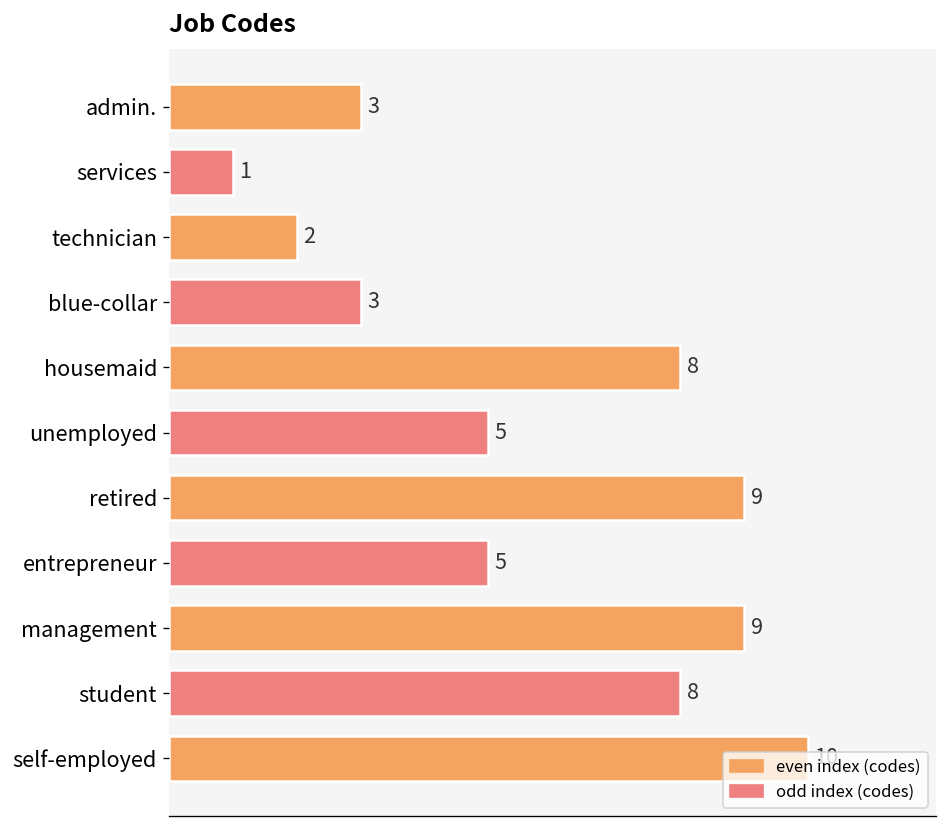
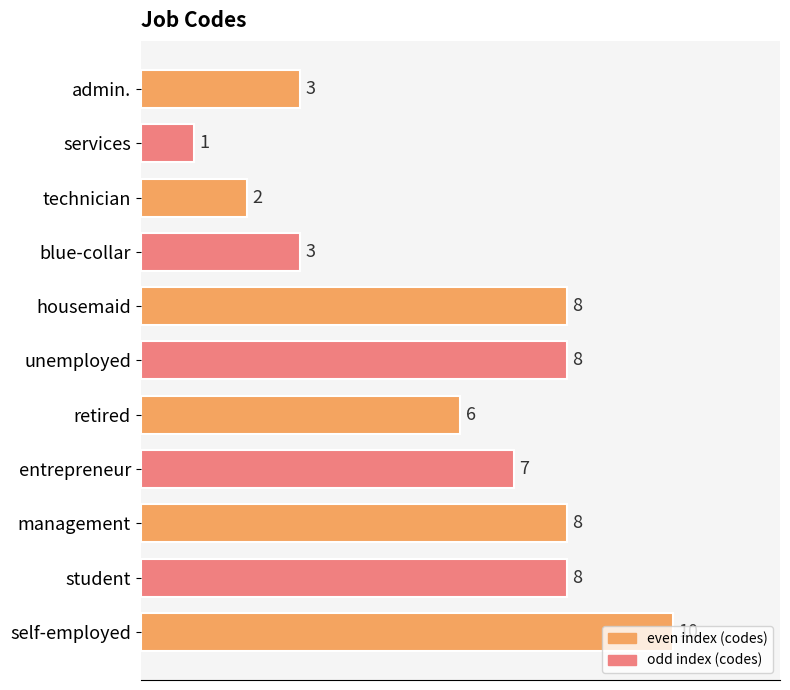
unemployed: 5 -> 8
retired: 9 -> 6
entrepreneur: 5 -> 7
management: 9 -> 8
